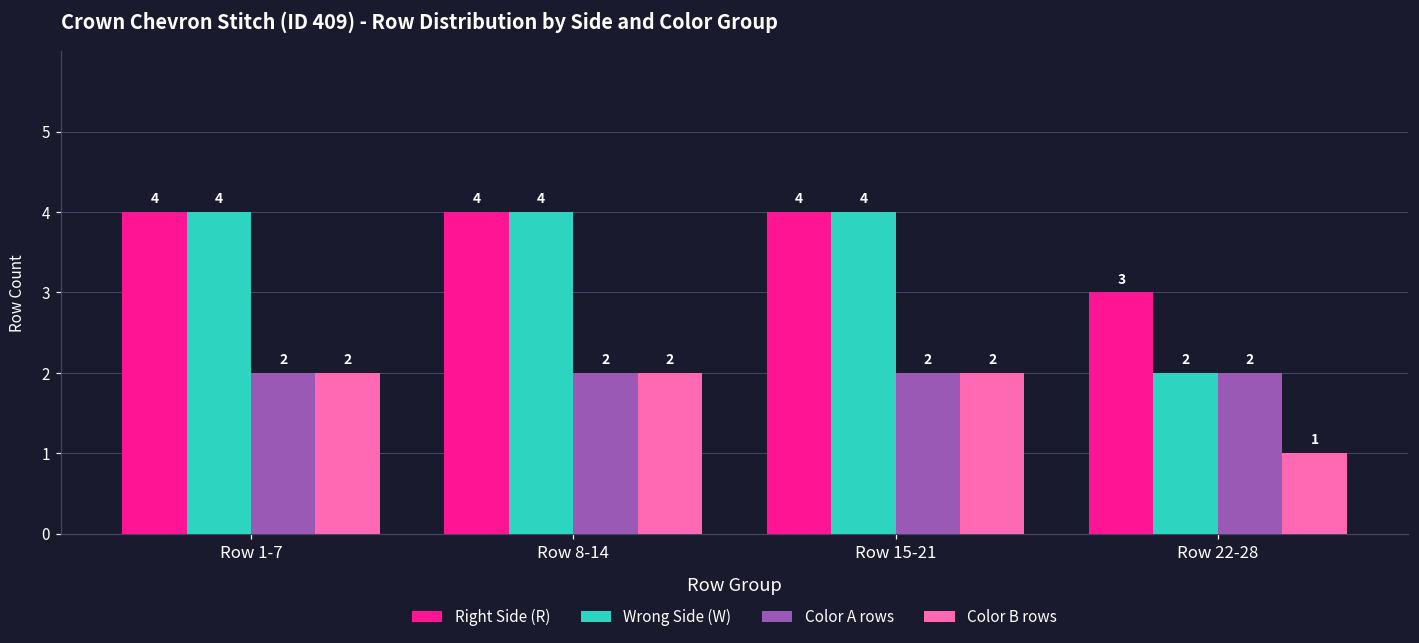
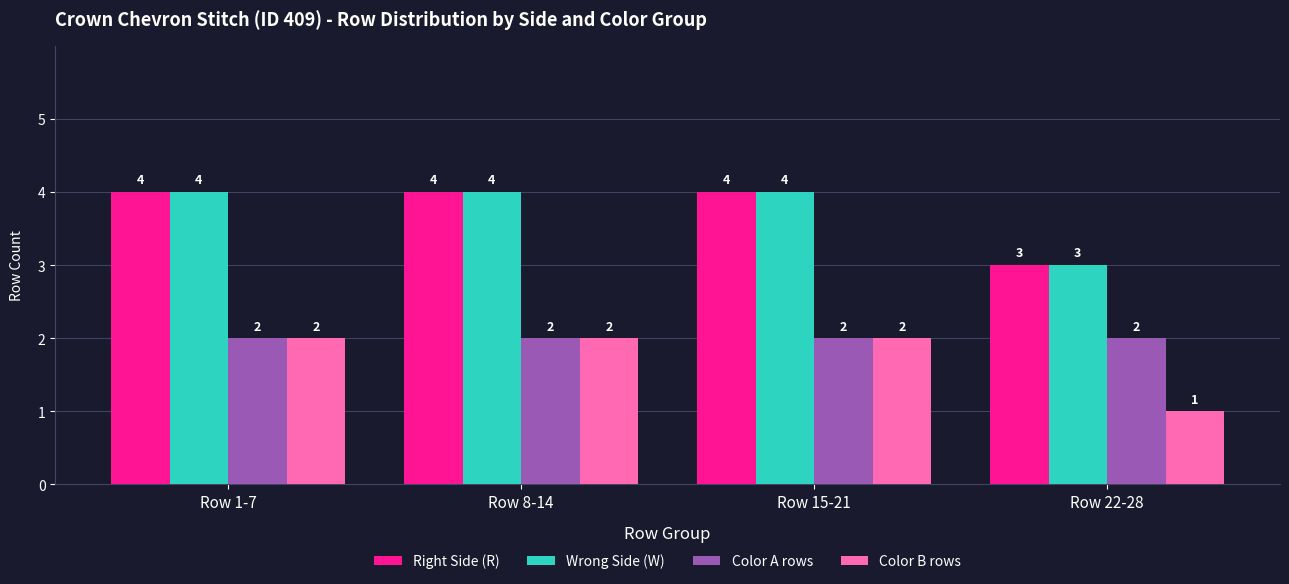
Wrong Side (W), Row 22-28: 2 -> 3
